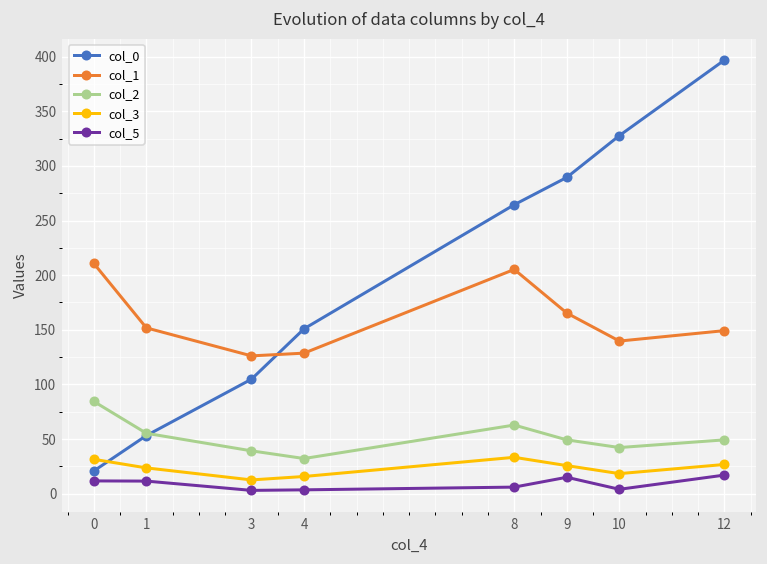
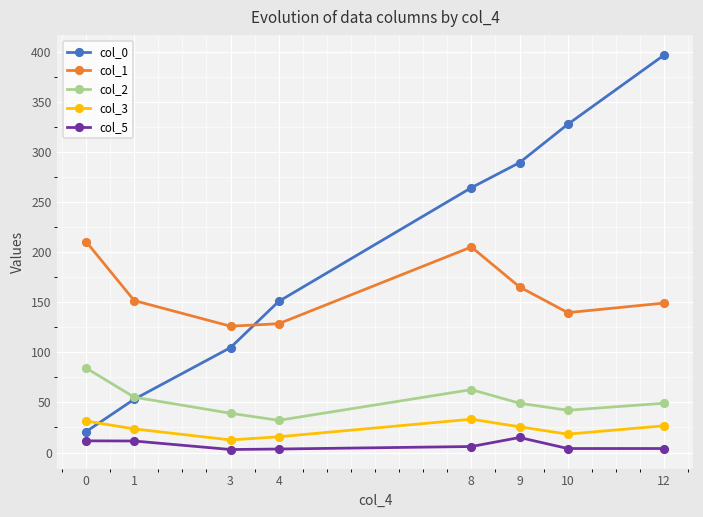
col_5, 12: 20 -> 0
